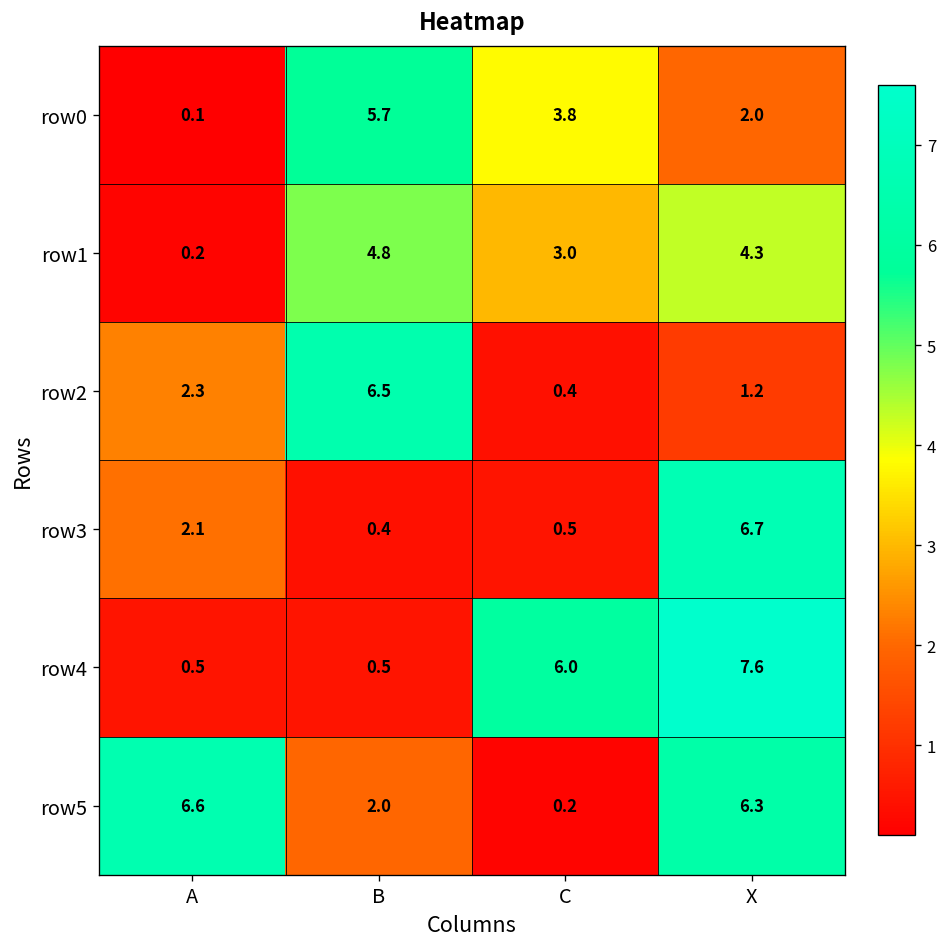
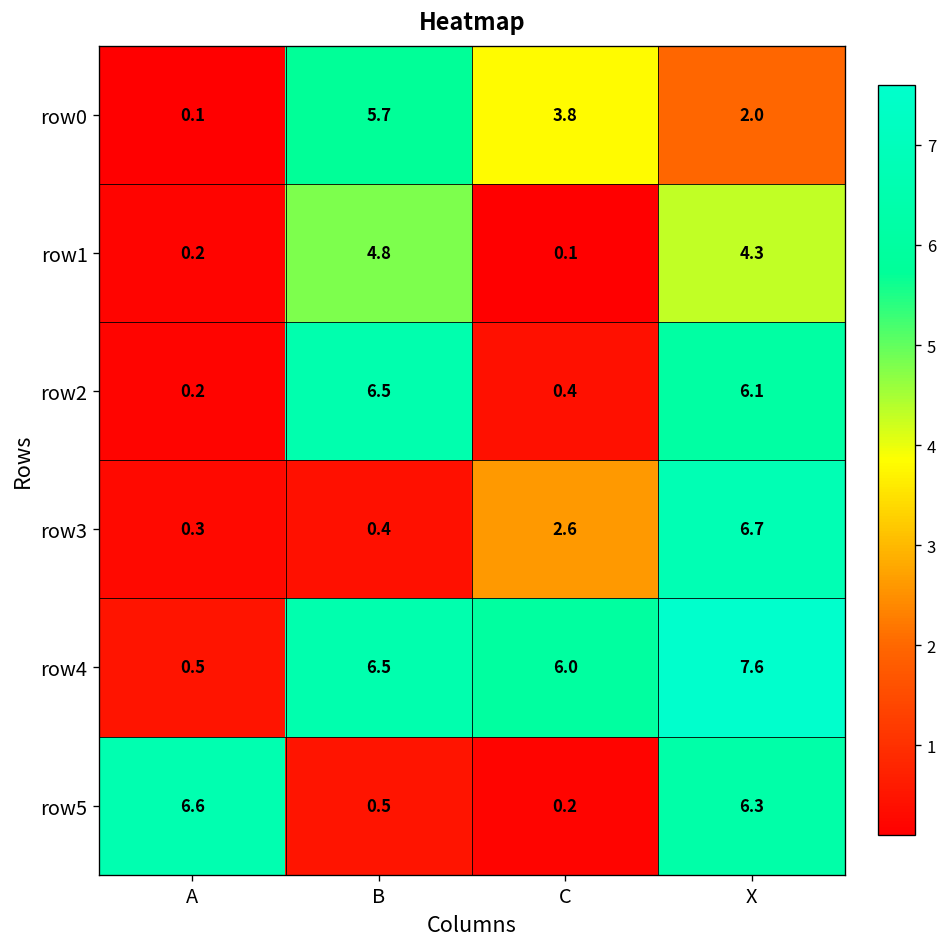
row1, C: 3.0 -> 0.1
row2, A: 2.3 -> 0.2
row2, X: 1.2 -> 6.1
row3, A: 2.1 -> 0.3
row3, C: 0.5 -> 2.6
row4, B: 0.5 -> 6.5
row5, B: 2.0 -> 0.5
